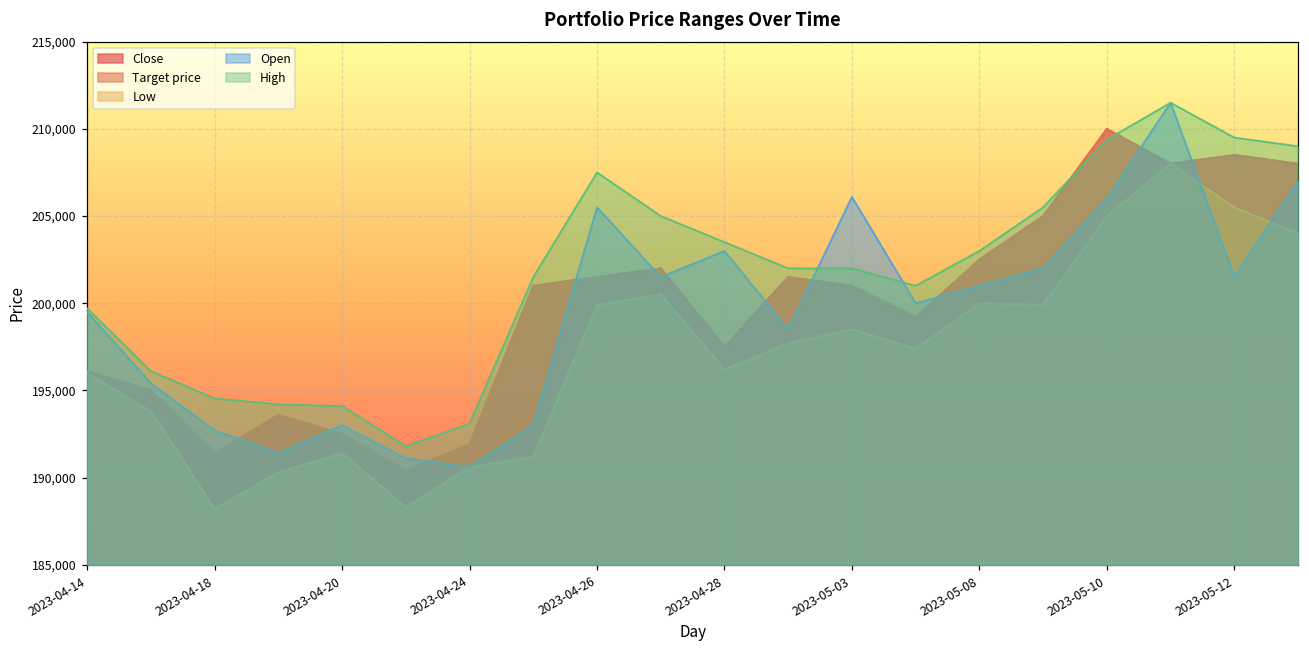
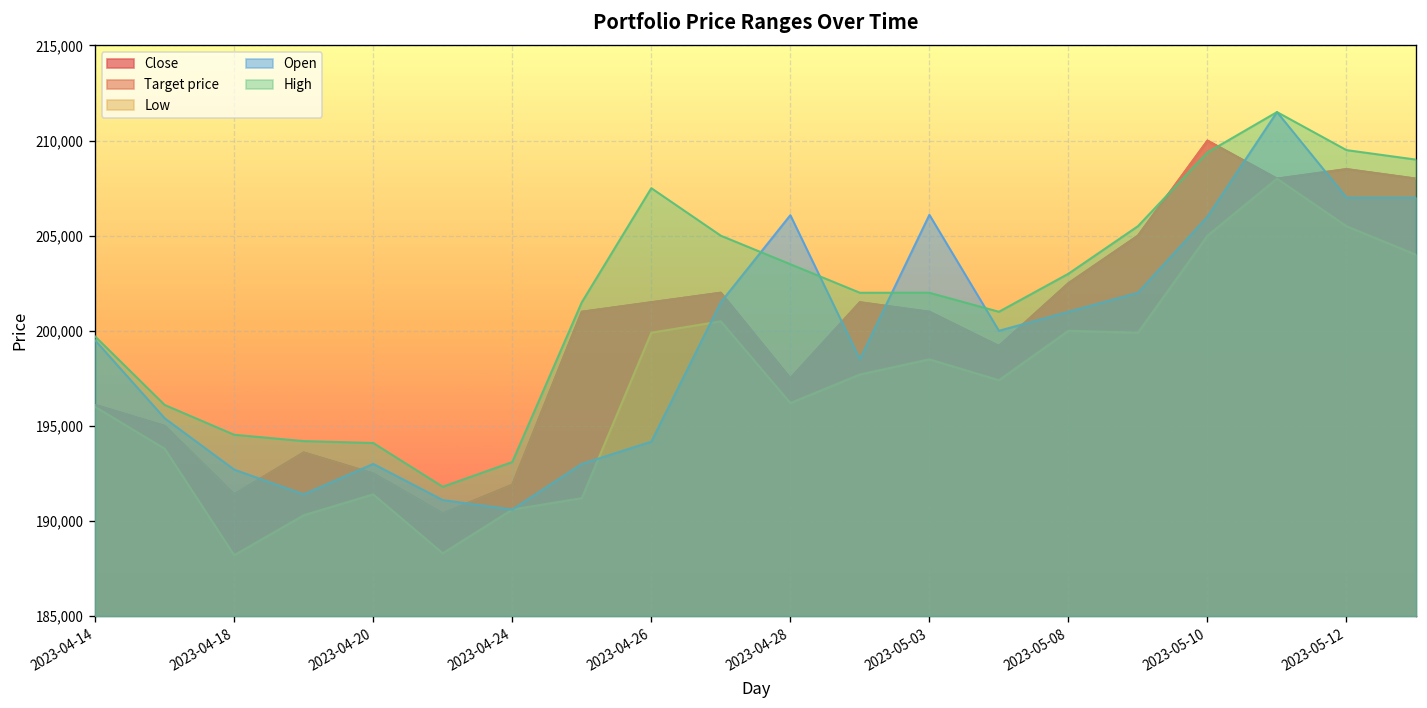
Open, 2023-04-26: 205,500 -> 194,200
Open, 2023-04-28: 203,000 -> 206,100
Open, 2023-05-12: 201,500 -> 207,000
